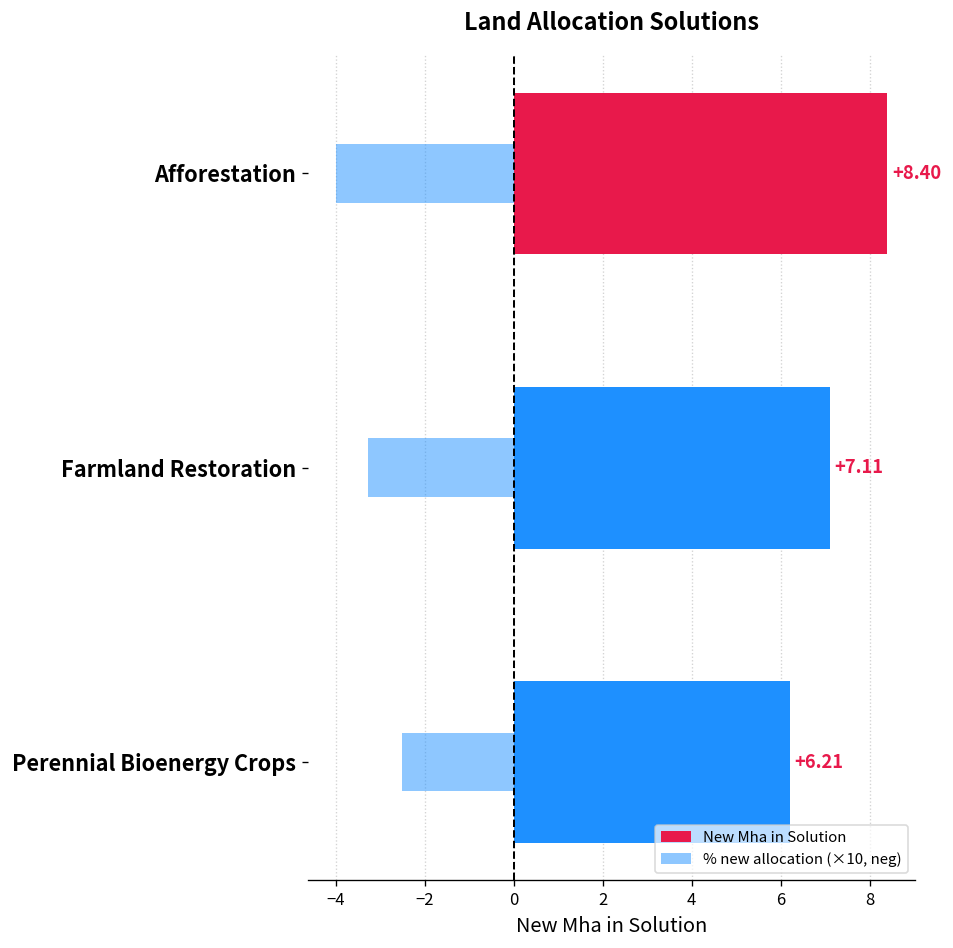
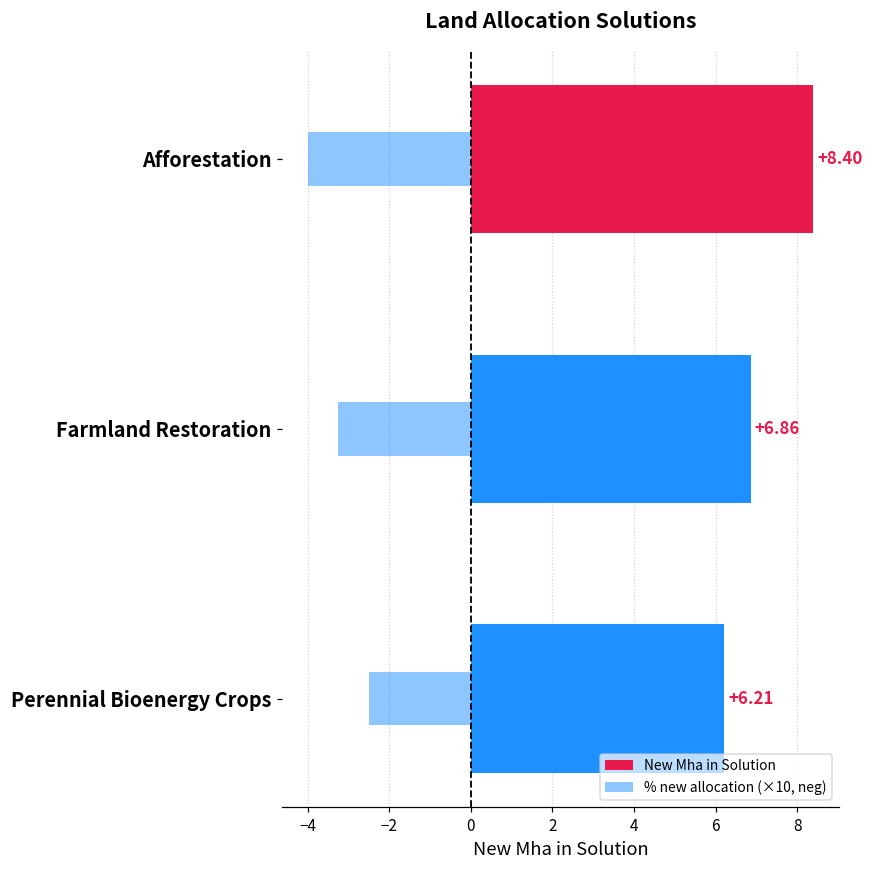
New Mha in Solution, Farmland Restoration: +7.11 -> +6.86
